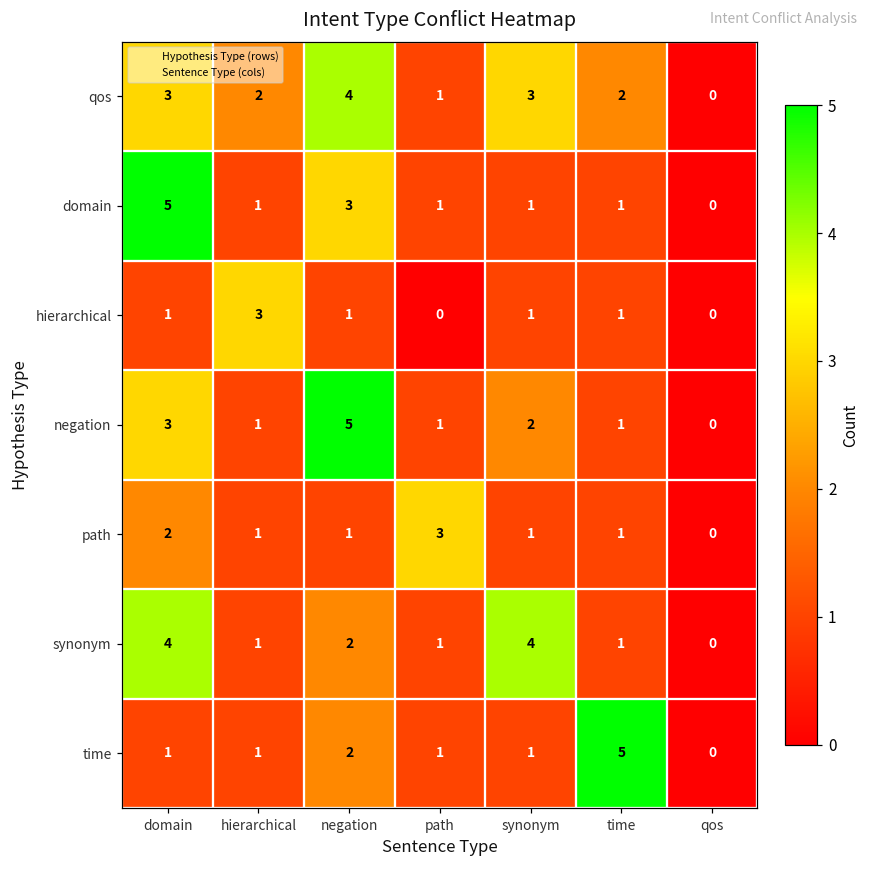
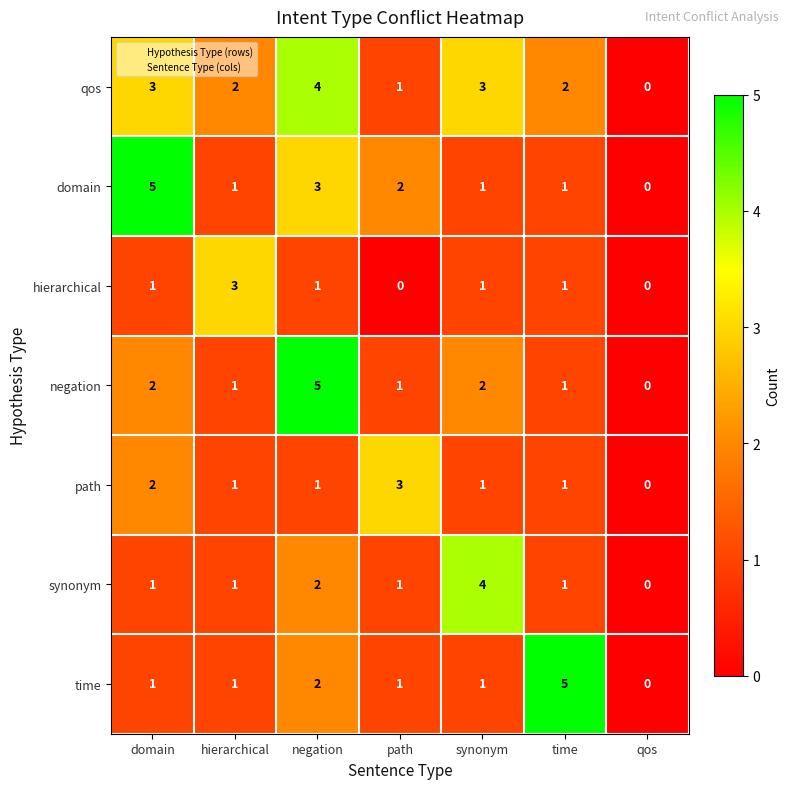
domain, path: 1 -> 2
negation, domain: 3 -> 2
synonym, domain: 4 -> 1
